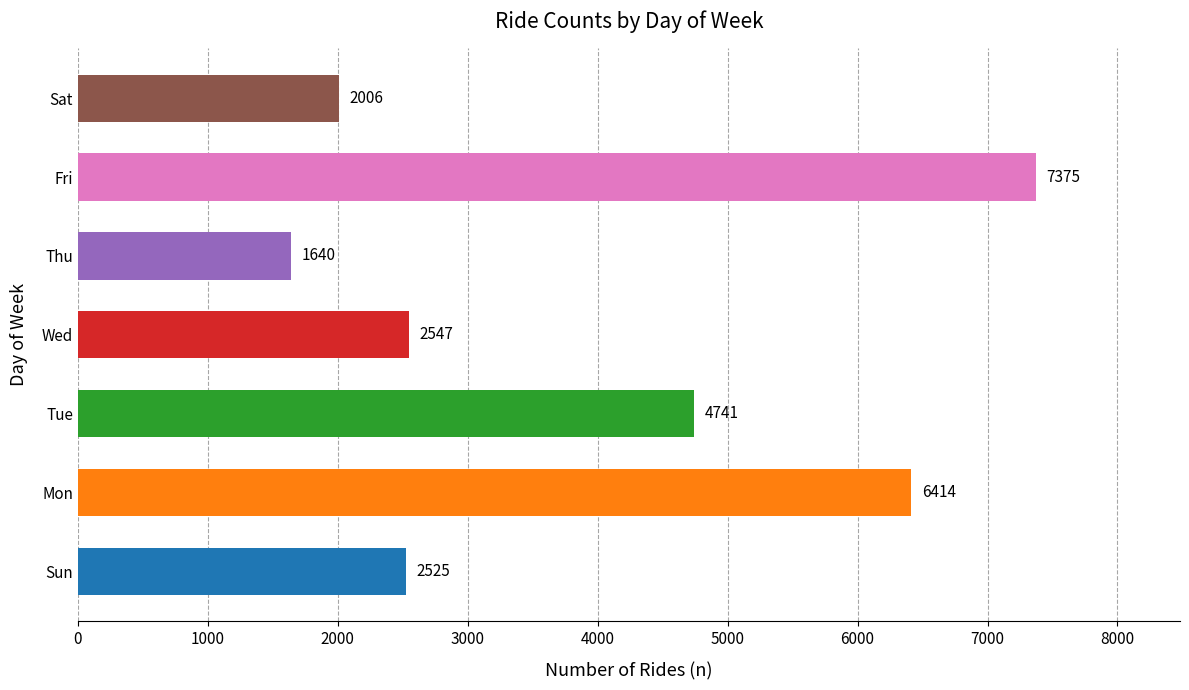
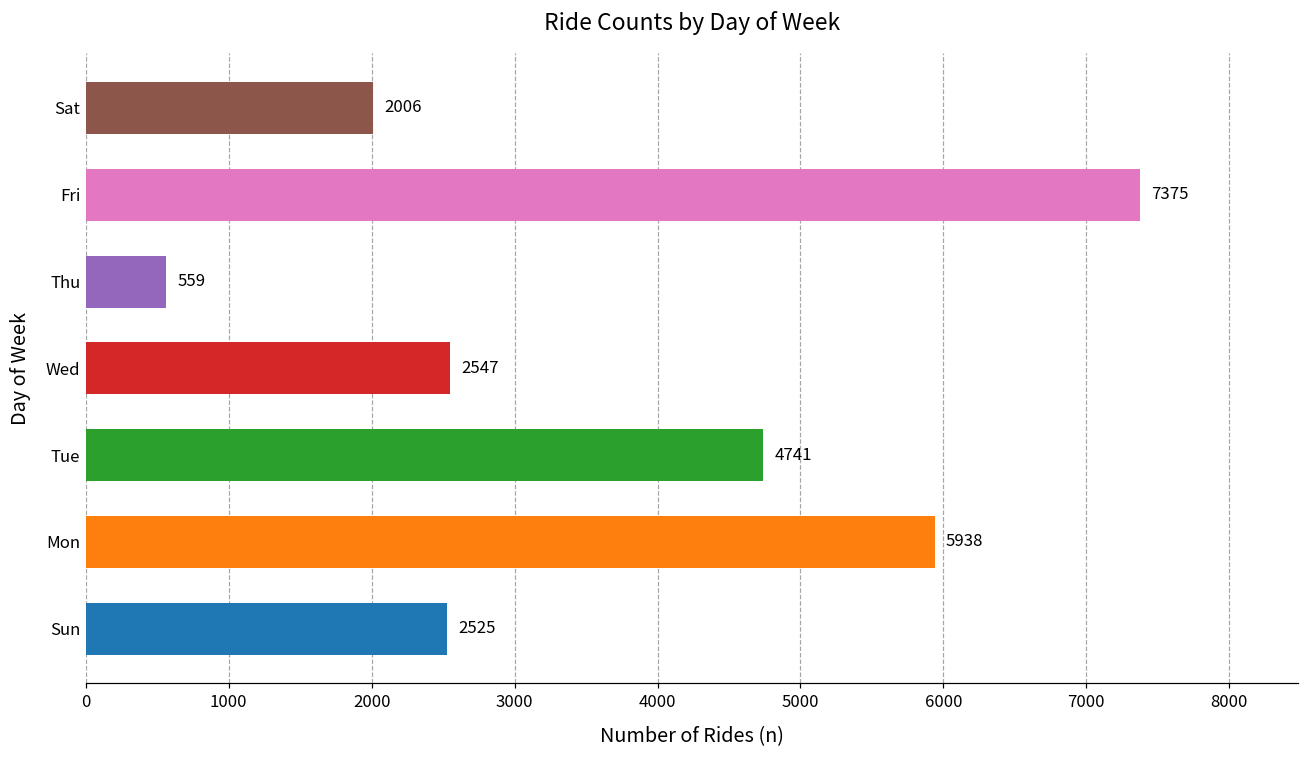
Thu: 1640 -> 559
Mon: 6414 -> 5938
